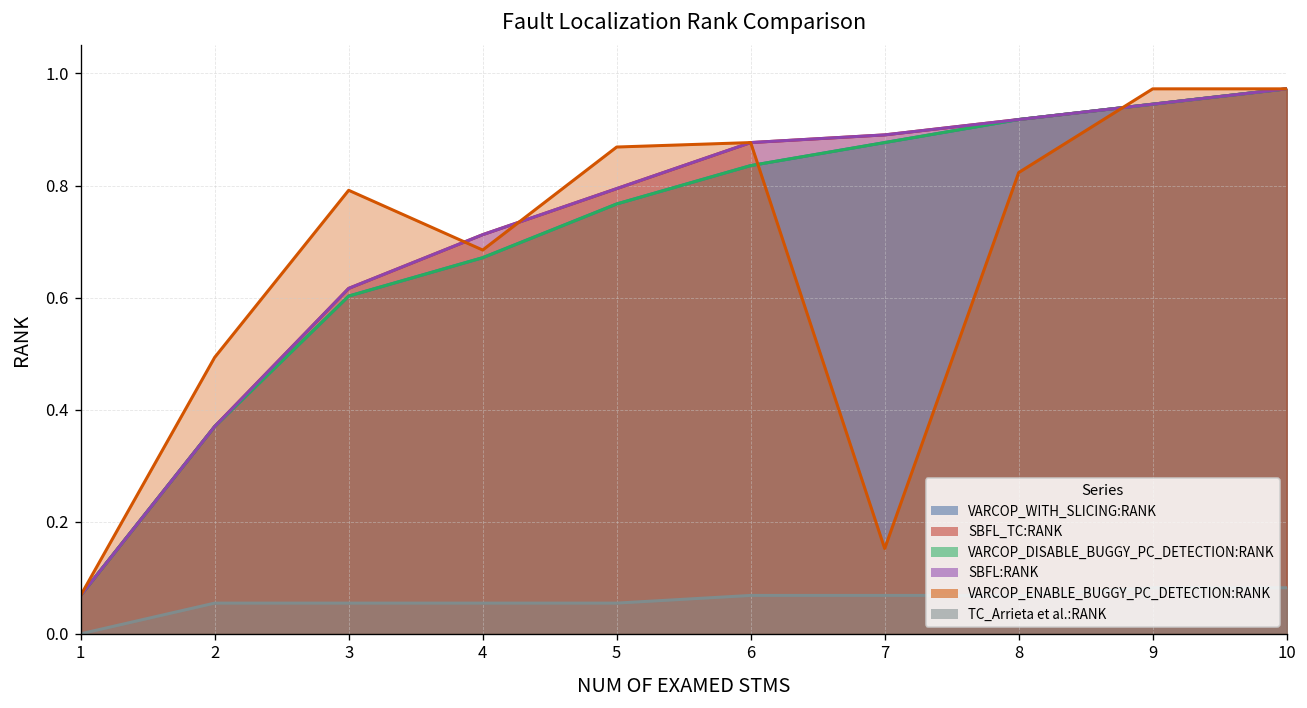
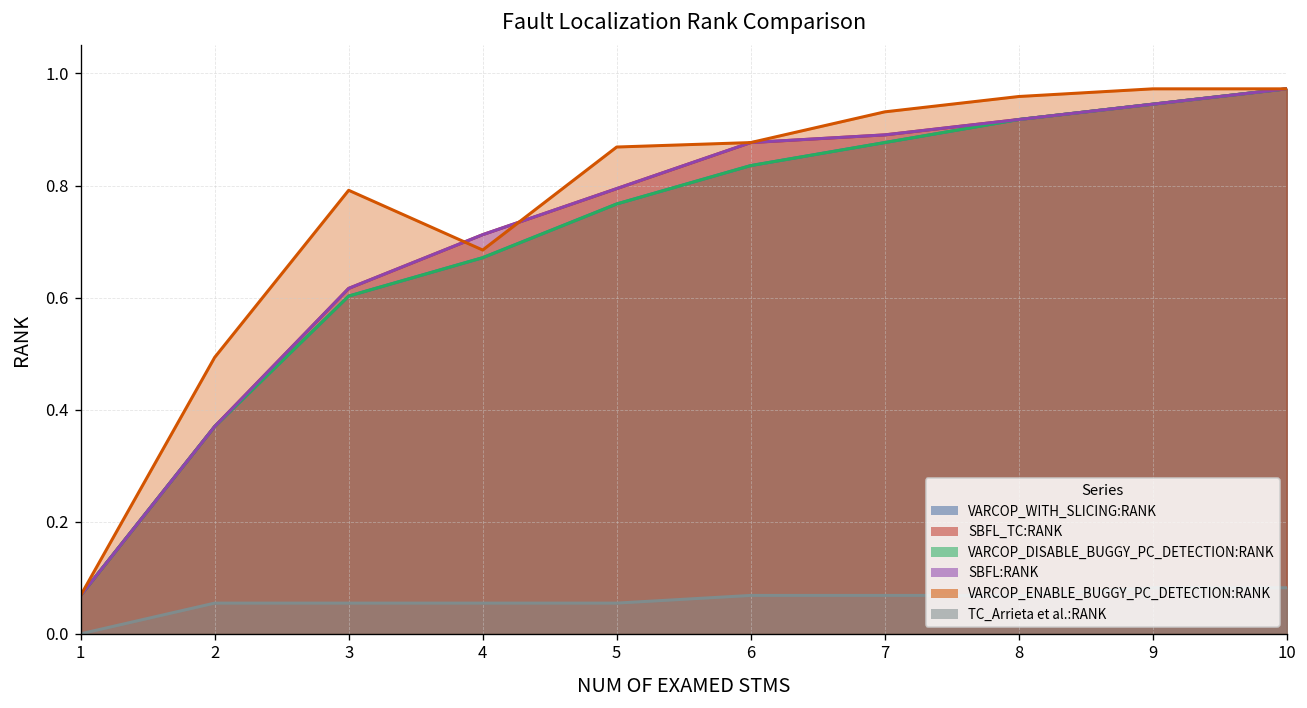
VARCOP_ENABLE_BUGGY_PC_DETECTION:RANK, 7: 0.15 -> 0.93
VARCOP_ENABLE_BUGGY_PC_DETECTION:RANK, 8: 0.82 -> 0.96
